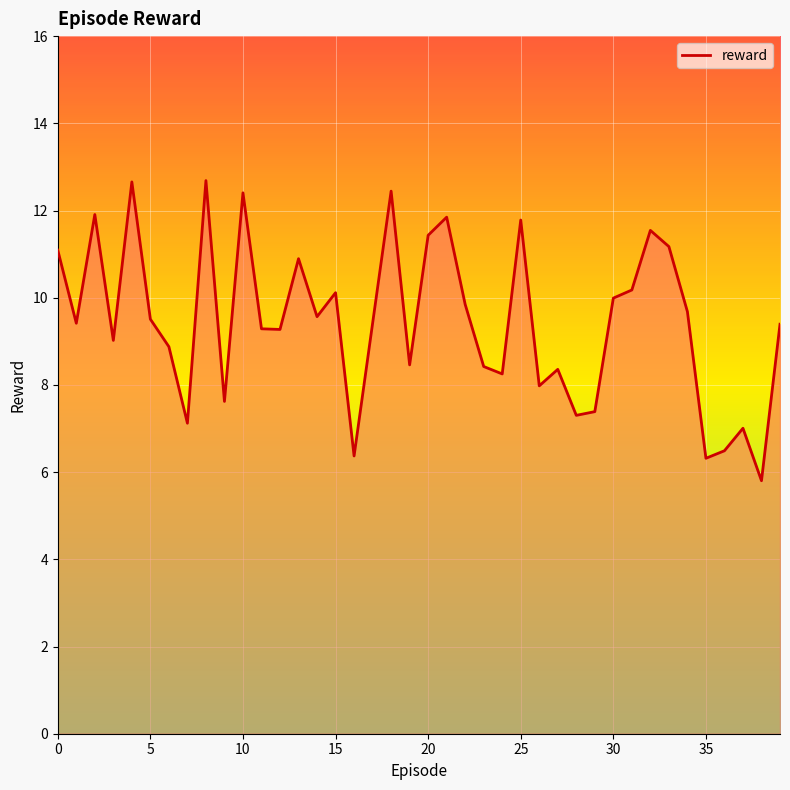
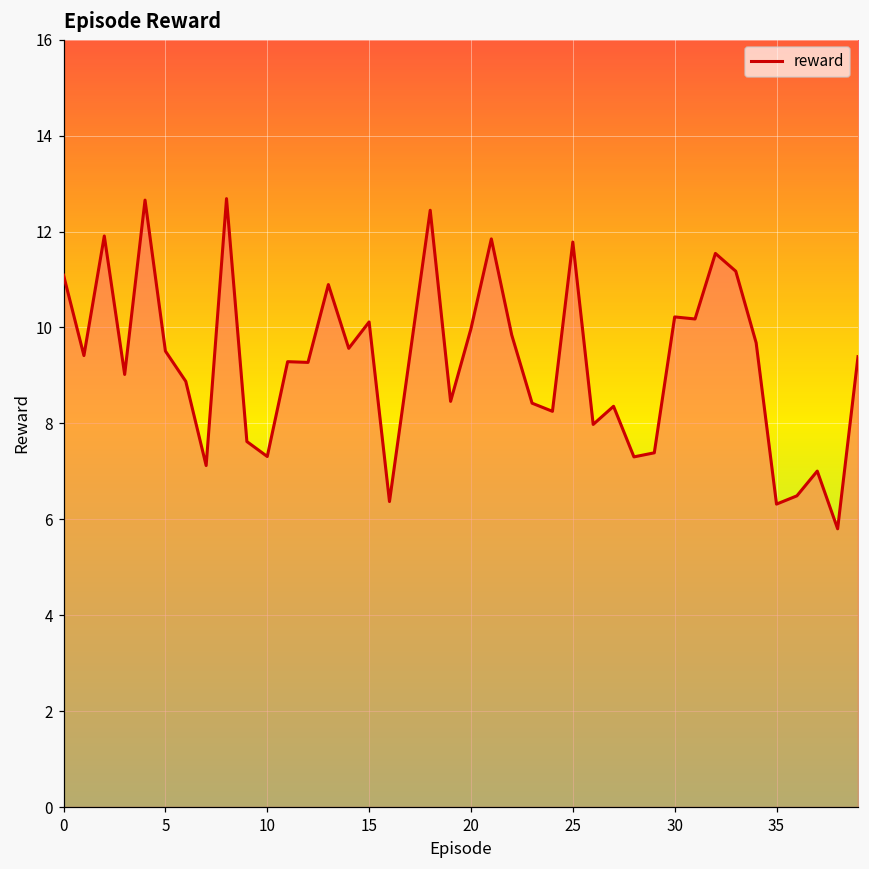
10: 12.4 -> 7.3
20: 11.4 -> 10.0
30: 10.0 -> 10.2
